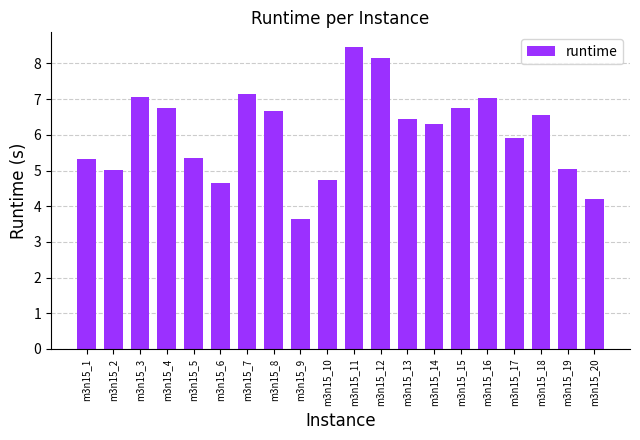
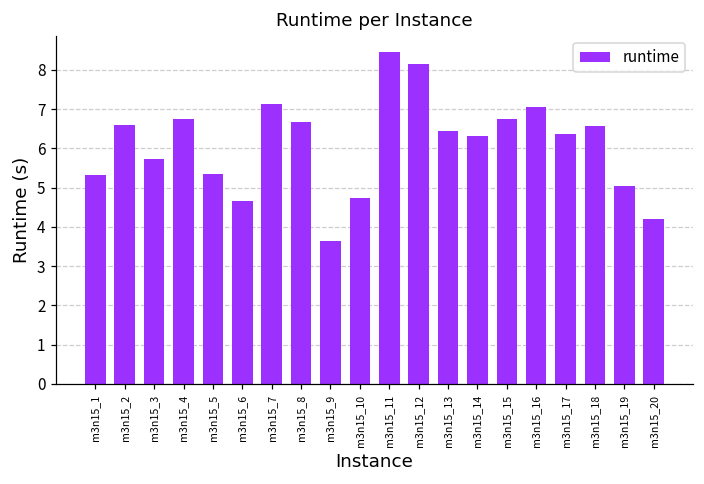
m3n15_2: 5.0 -> 6.6
m3n15_3: 7.1 -> 5.7
m3n15_17: 5.9 -> 6.4
